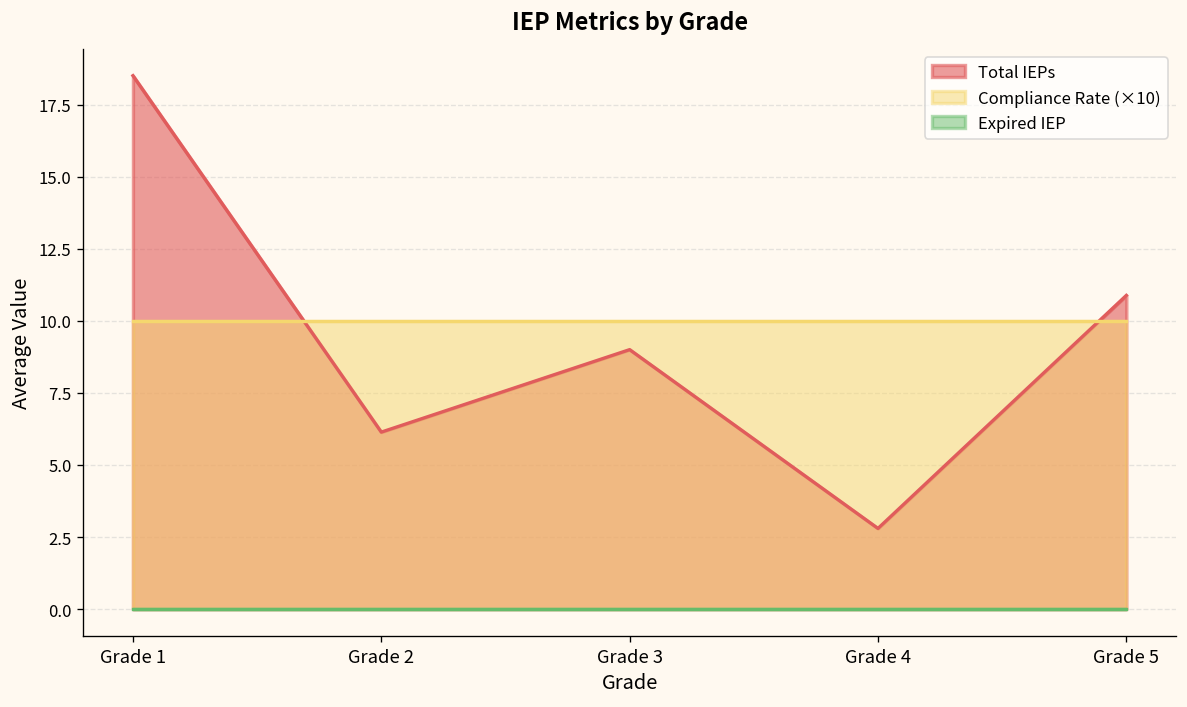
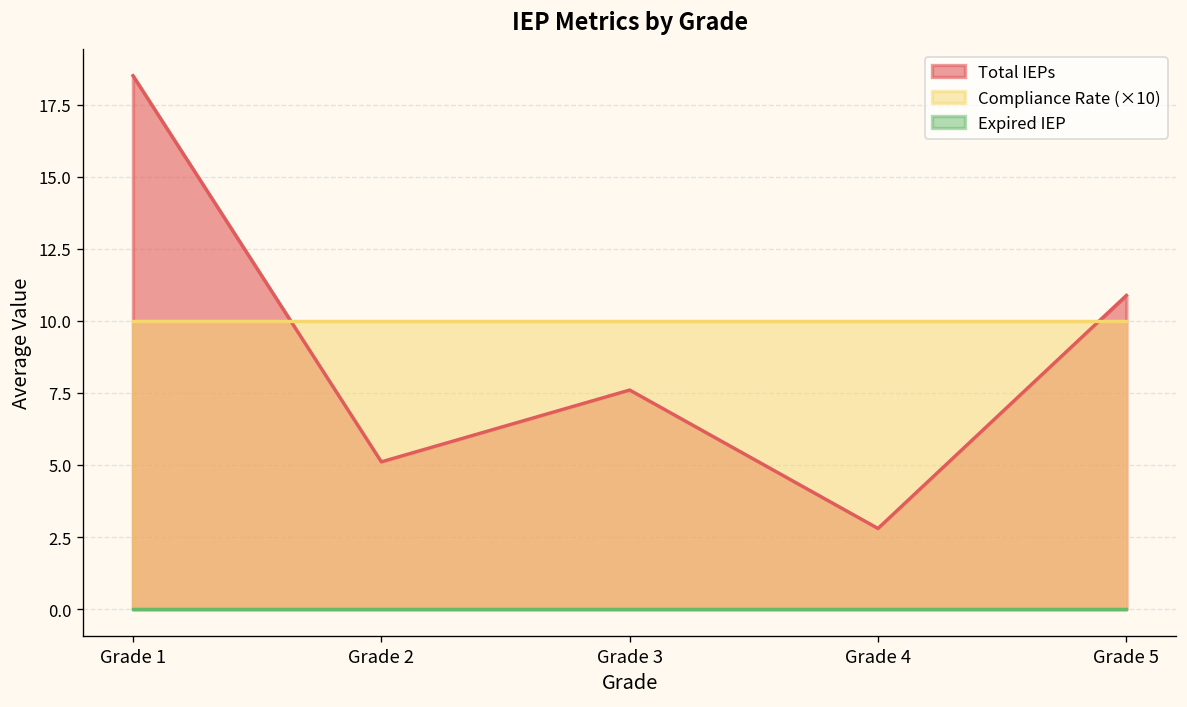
Total IEPs, Grade 2: 6.1 -> 5.1
Total IEPs, Grade 3: 9.0 -> 7.6
